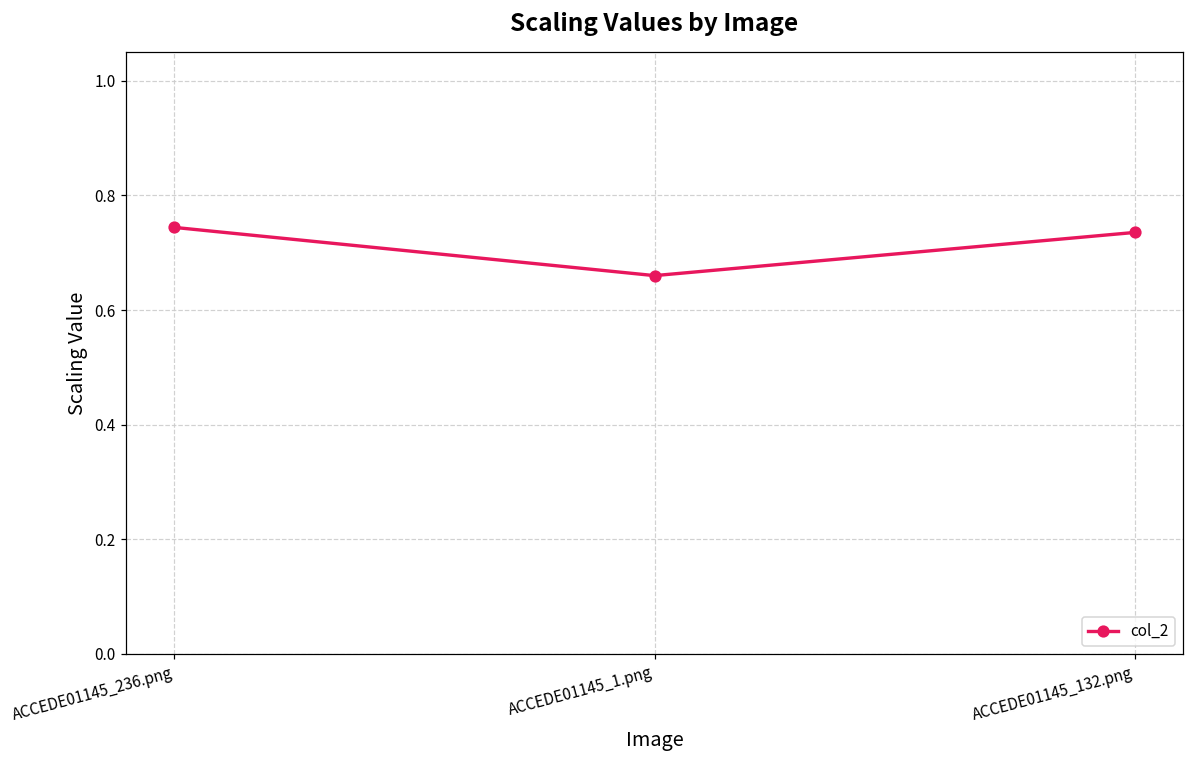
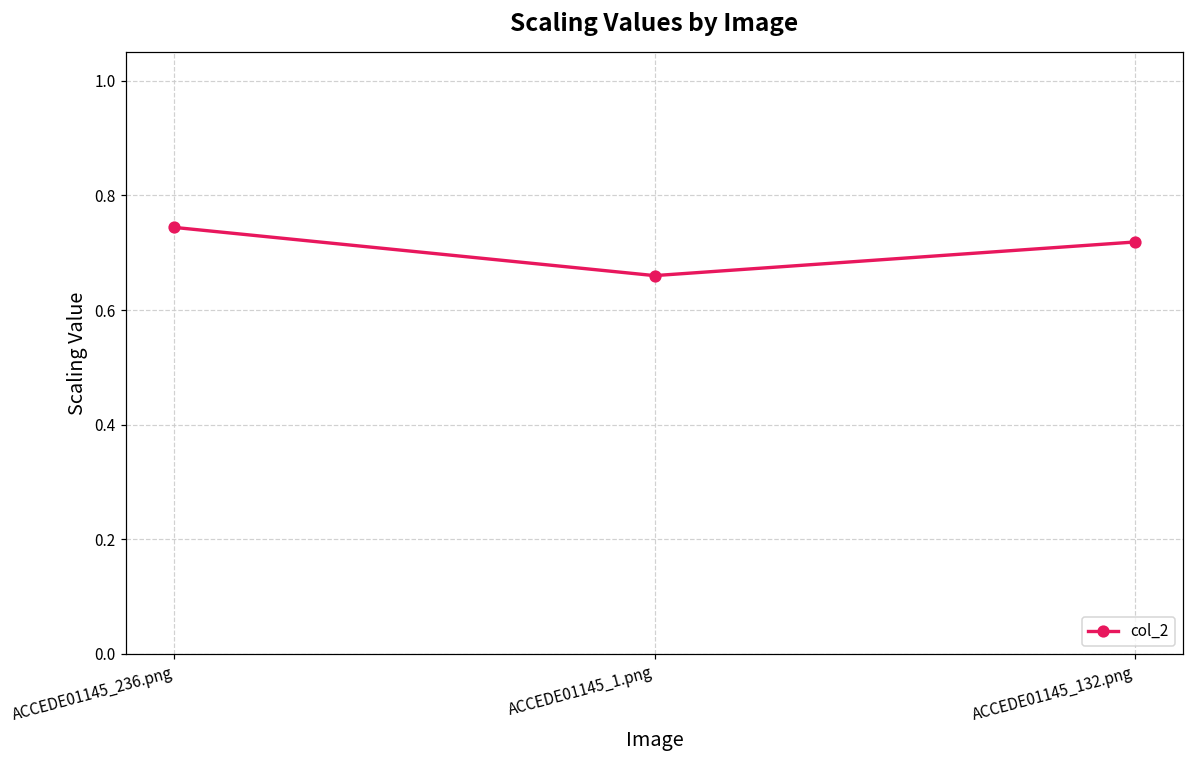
ACCEDE01145_132.png: 0.74 -> 0.72
